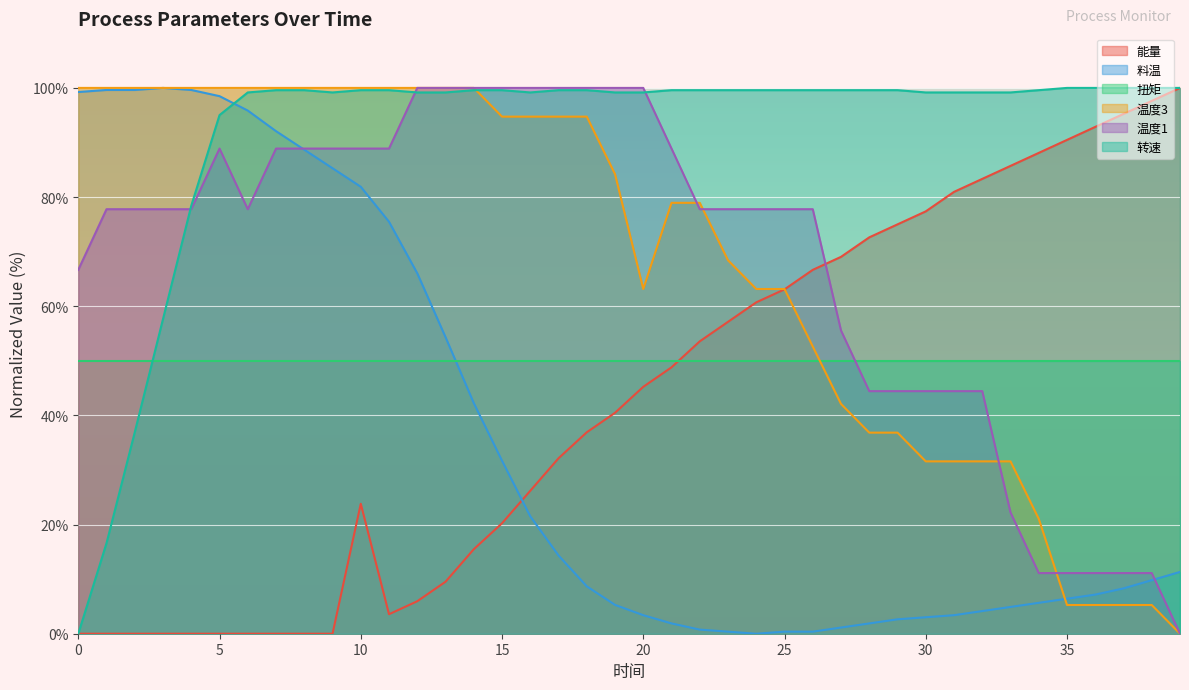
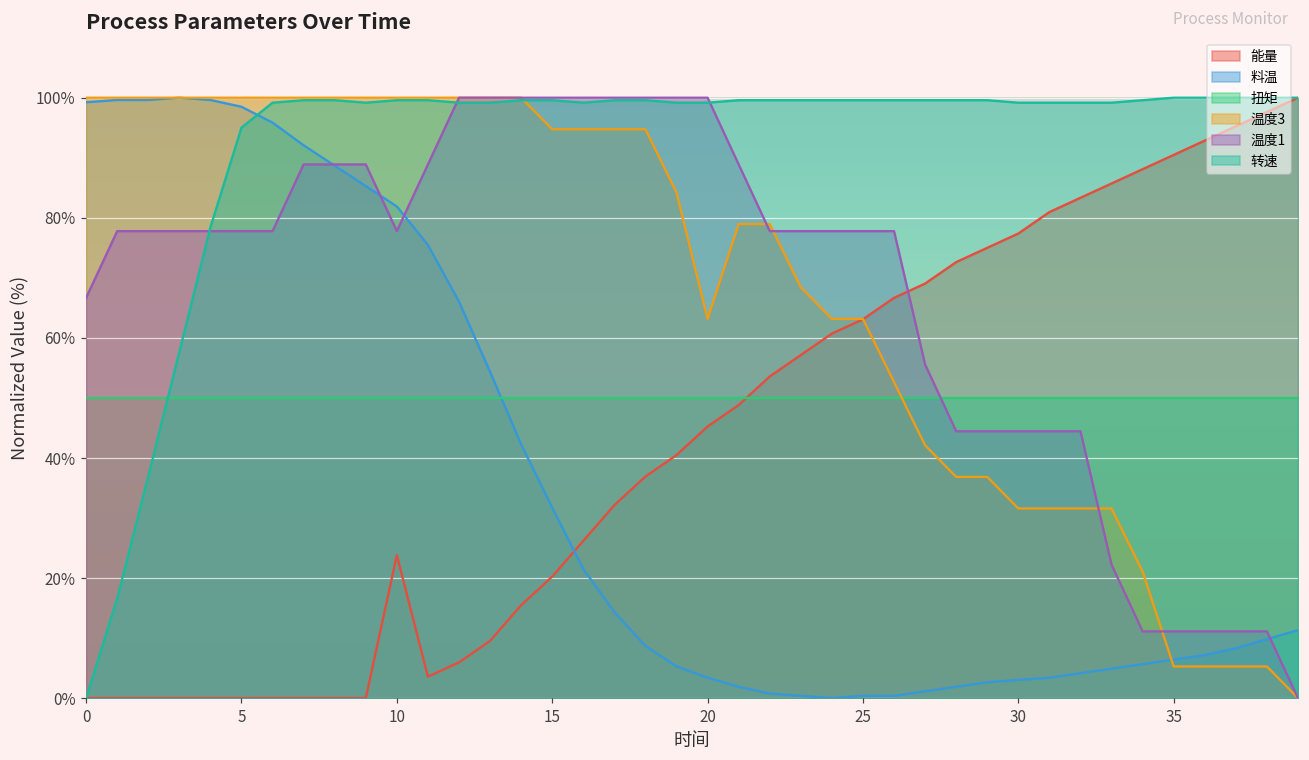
温度1, 5: 89% -> 78%
温度1, 10: 89% -> 78%
